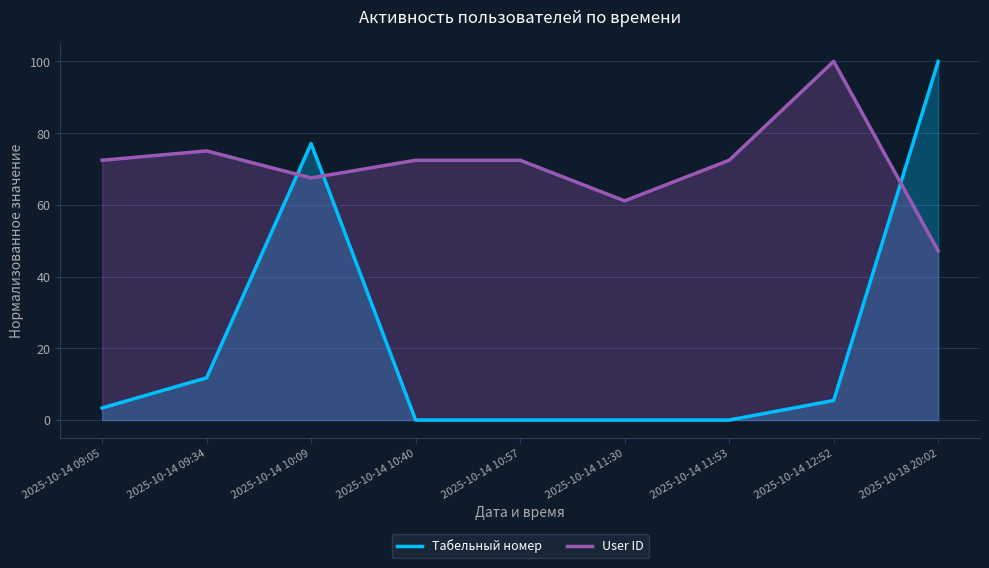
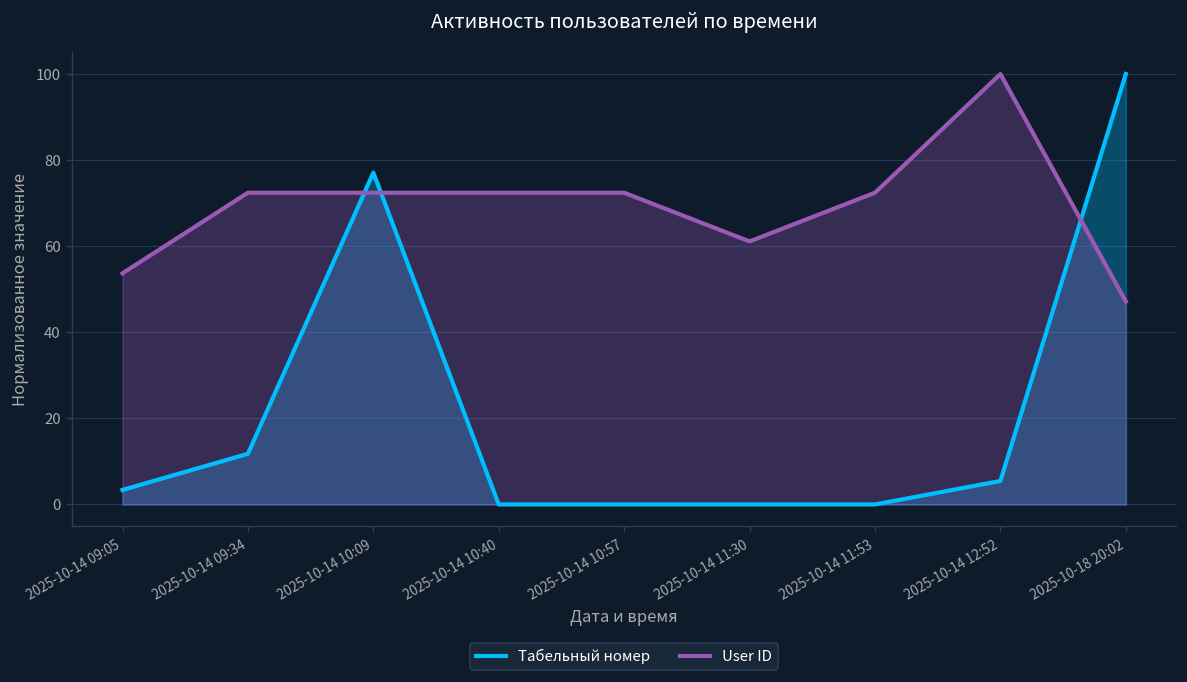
User ID, 2025-10-14 09:05: 72 -> 54
User ID, 2025-10-14 09:34: 75 -> 72
User ID, 2025-10-14 10:09: 68 -> 72
